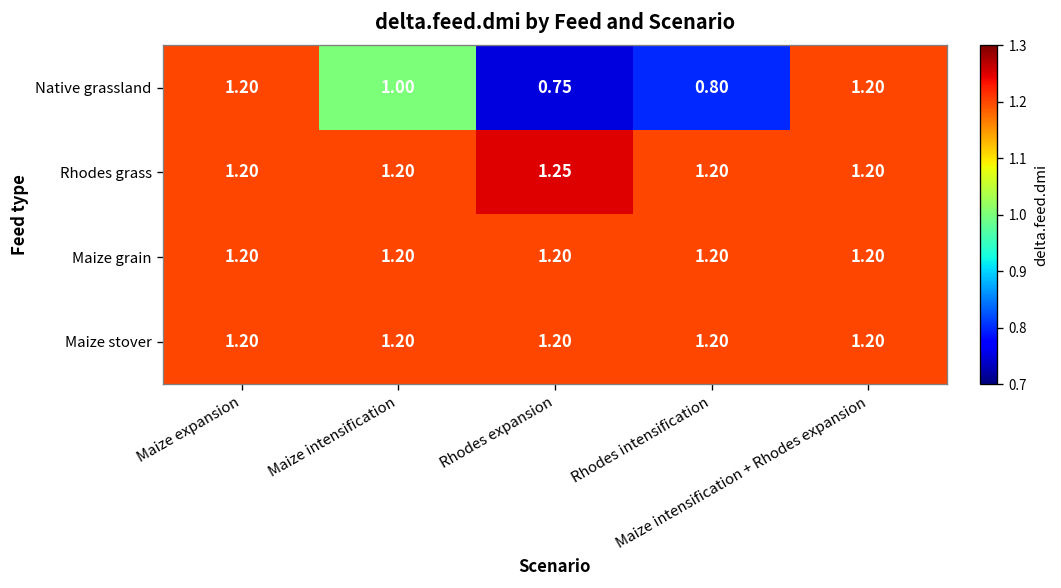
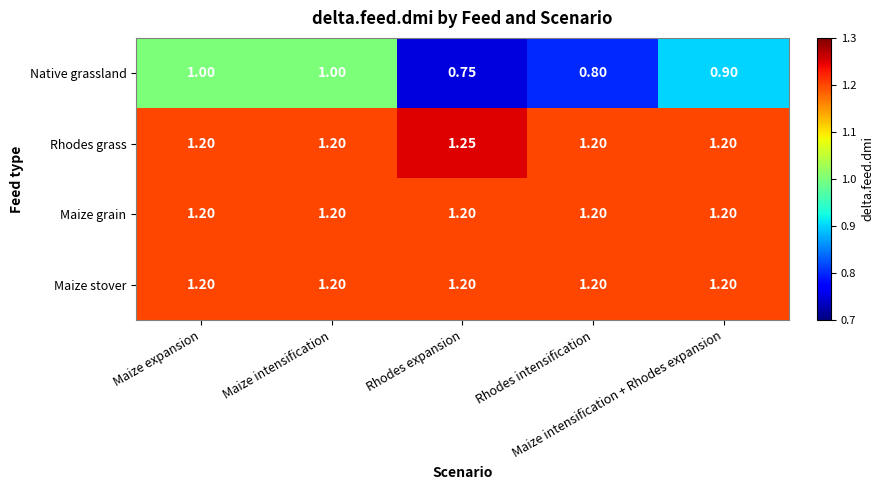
Native grassland, Maize expansion: 1.20 -> 1.00
Native grassland, Maize intensification + Rhodes expansion: 1.20 -> 0.90
